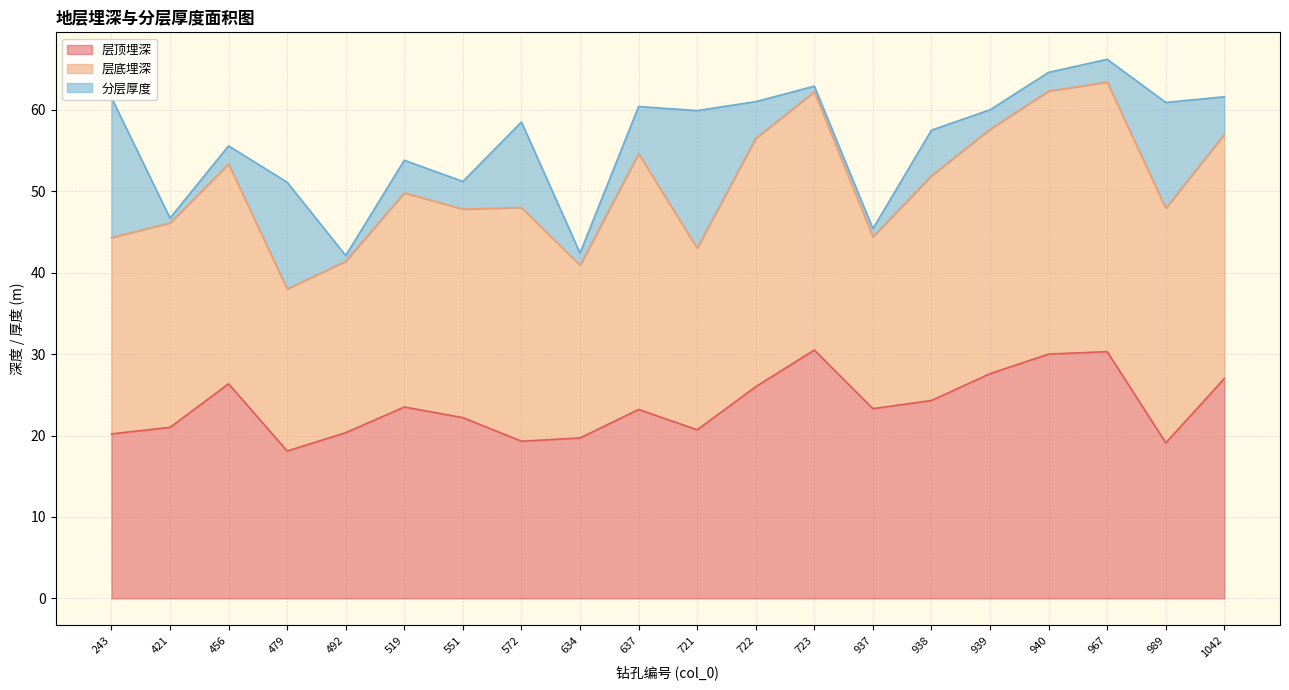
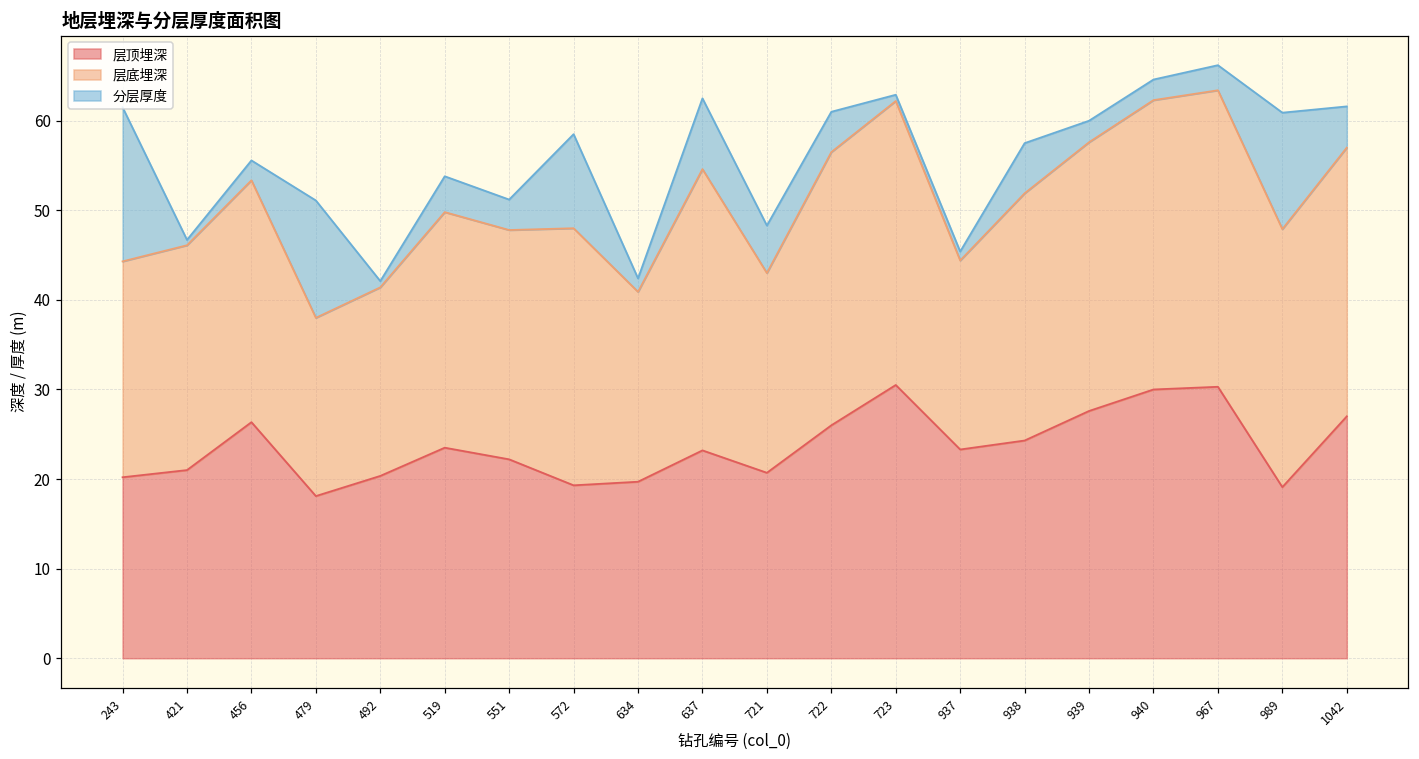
分层厚度, 637: 6 -> 8
分层厚度, 721: 17 -> 5
